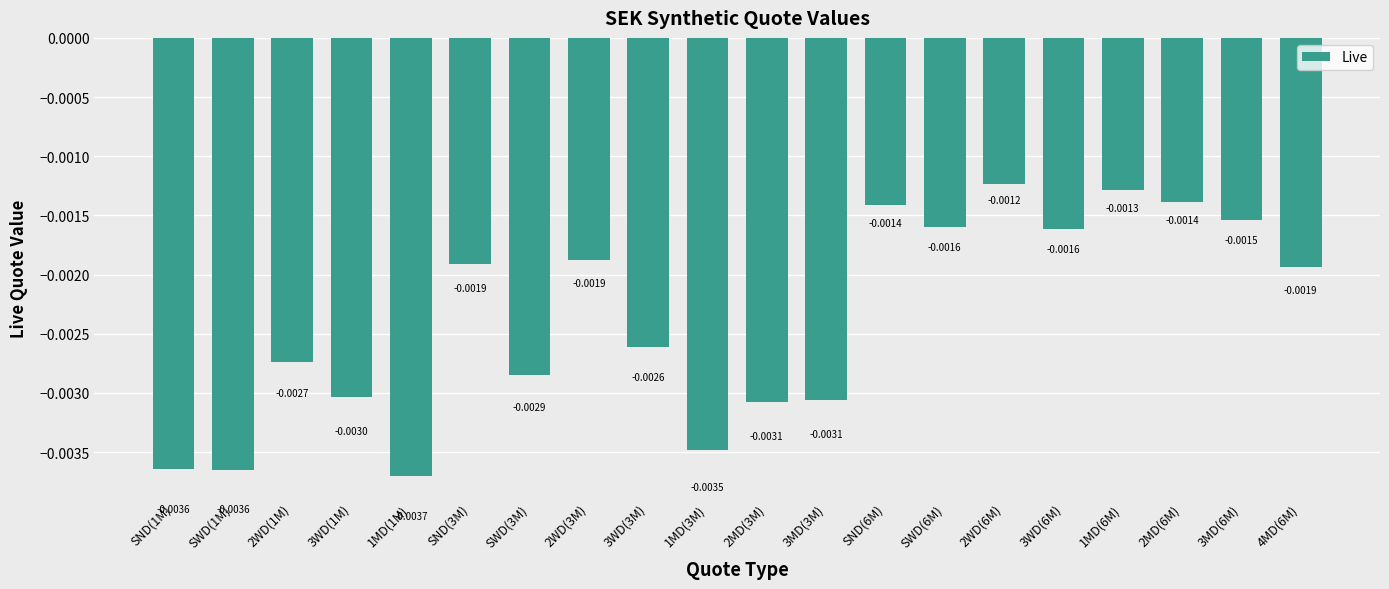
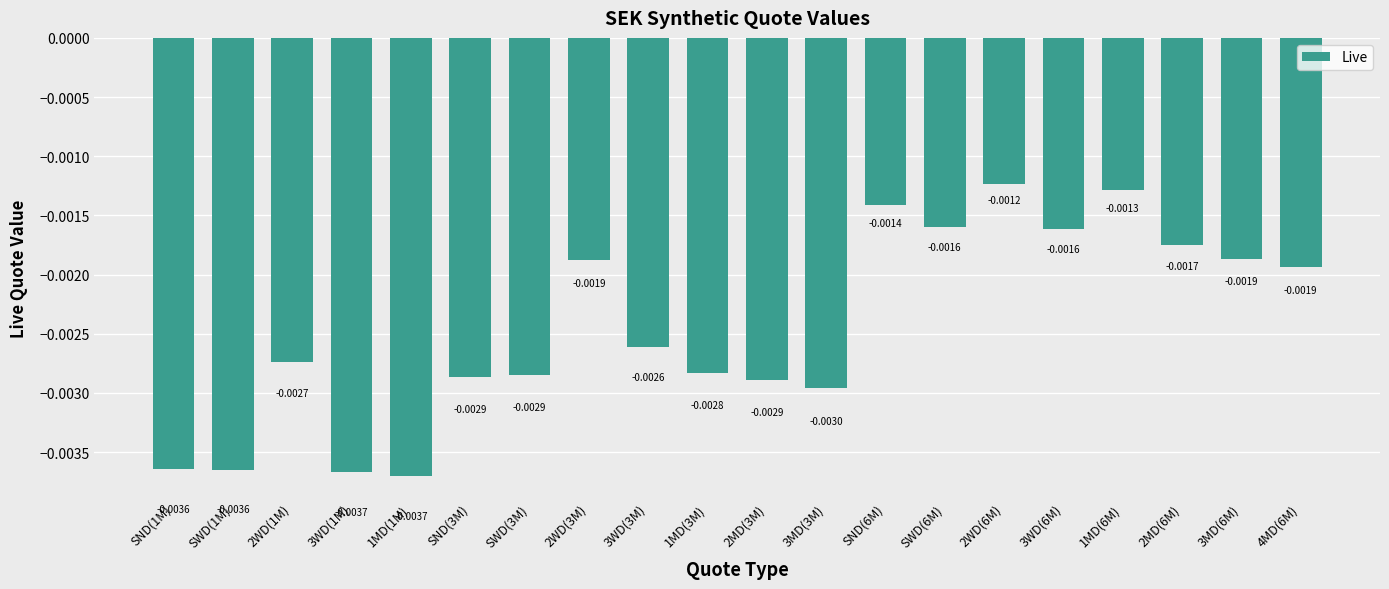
3WD(1M): -0.0030 -> -0.0037
SND(3M): -0.0019 -> -0.0029
1MD(3M): -0.0035 -> -0.0028
2MD(3M): -0.0031 -> -0.0029
3MD(3M): -0.0031 -> -0.0030
2MD(6M): -0.0014 -> -0.0017
3MD(6M): -0.0015 -> -0.0019
